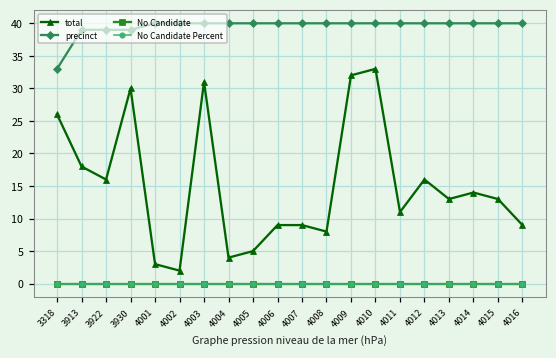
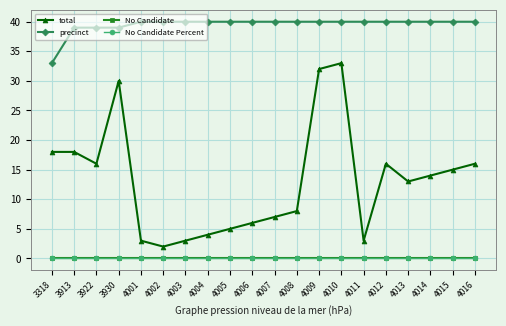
total, 3318: 26 -> 18
total, 4003: 31 -> 3
total, 4006: 9 -> 6
total, 4007: 9 -> 7
total, 4011: 11 -> 3
total, 4015: 13 -> 15
total, 4016: 9 -> 16
